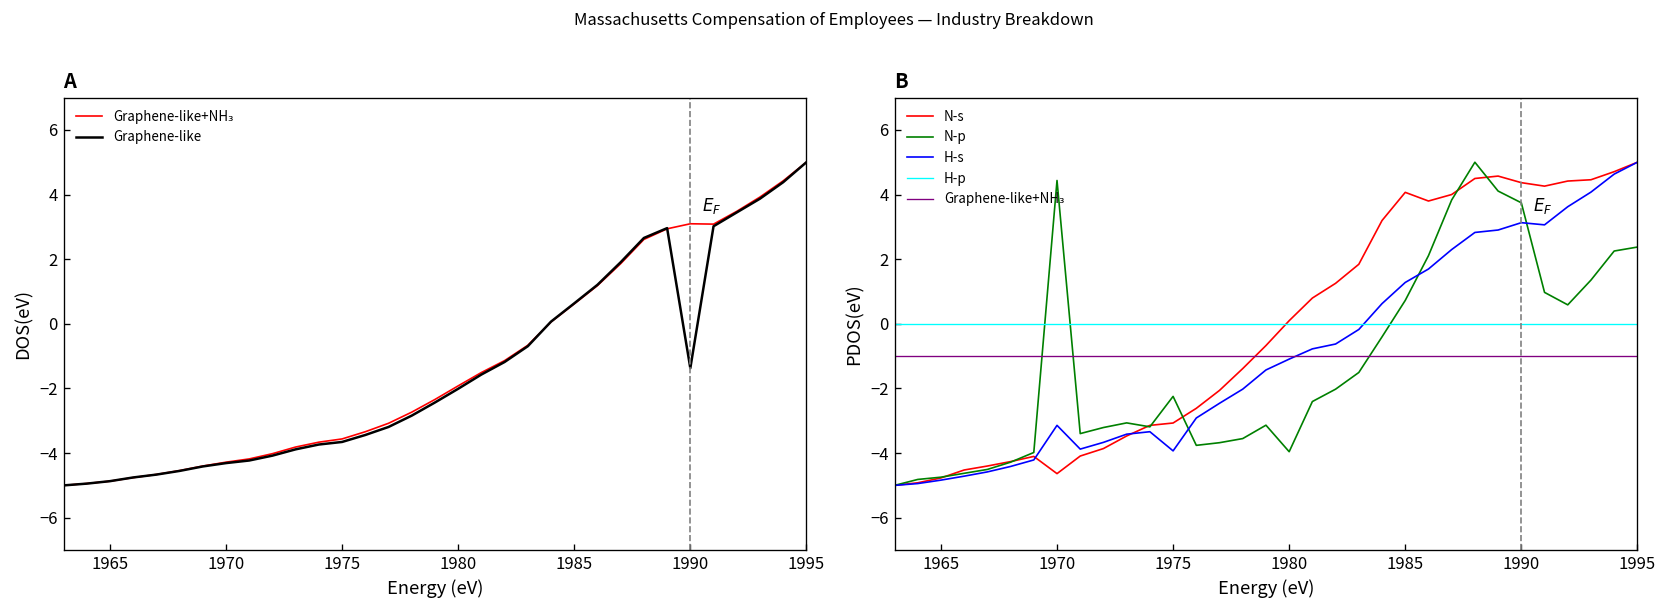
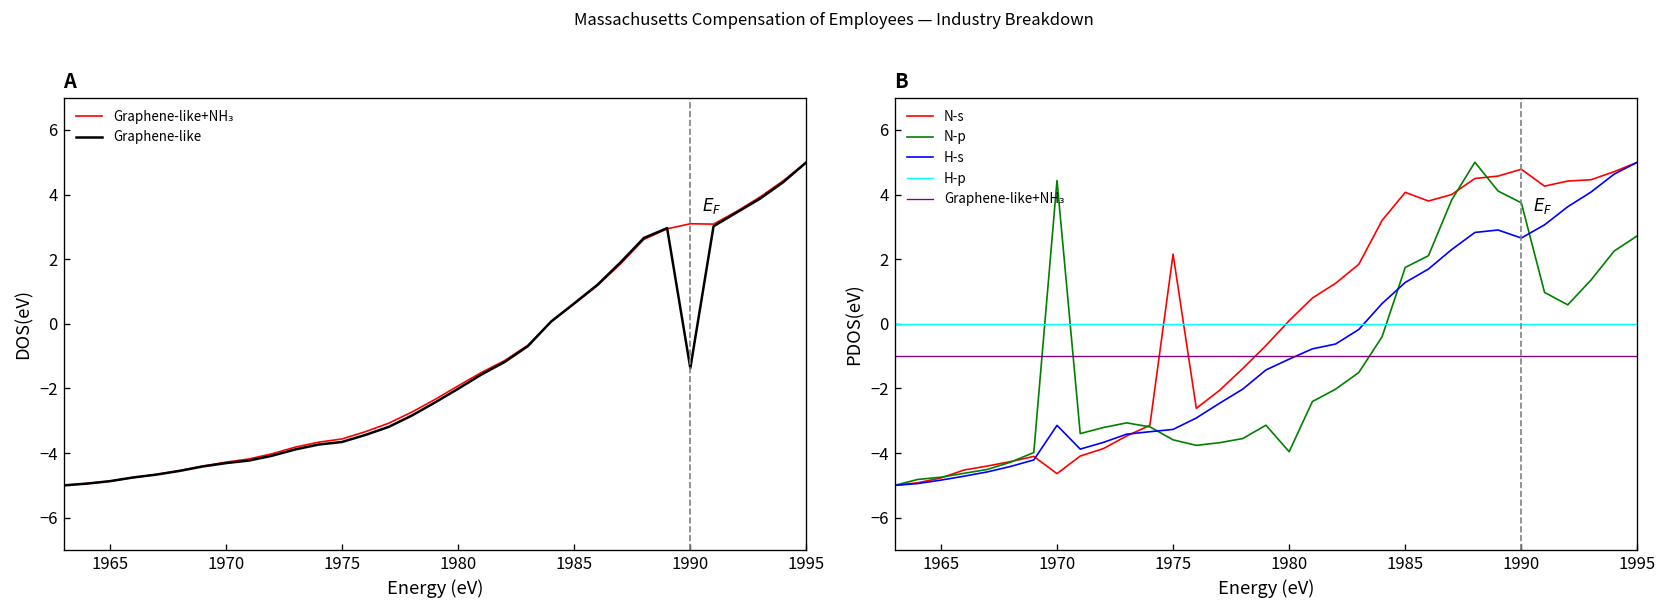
B, N-s, 1975: -3.1 -> 2.2
B, N-p, 1975: -2.2 -> -3.6
B, H-s, 1975: -3.9 -> -3.3
B, N-p, 1985: 0.7 -> 1.7
B, N-s, 1990: 4.4 -> 4.8
B, H-s, 1990: 3.1 -> 2.7
B, N-p, 1995: 2.4 -> 2.7
